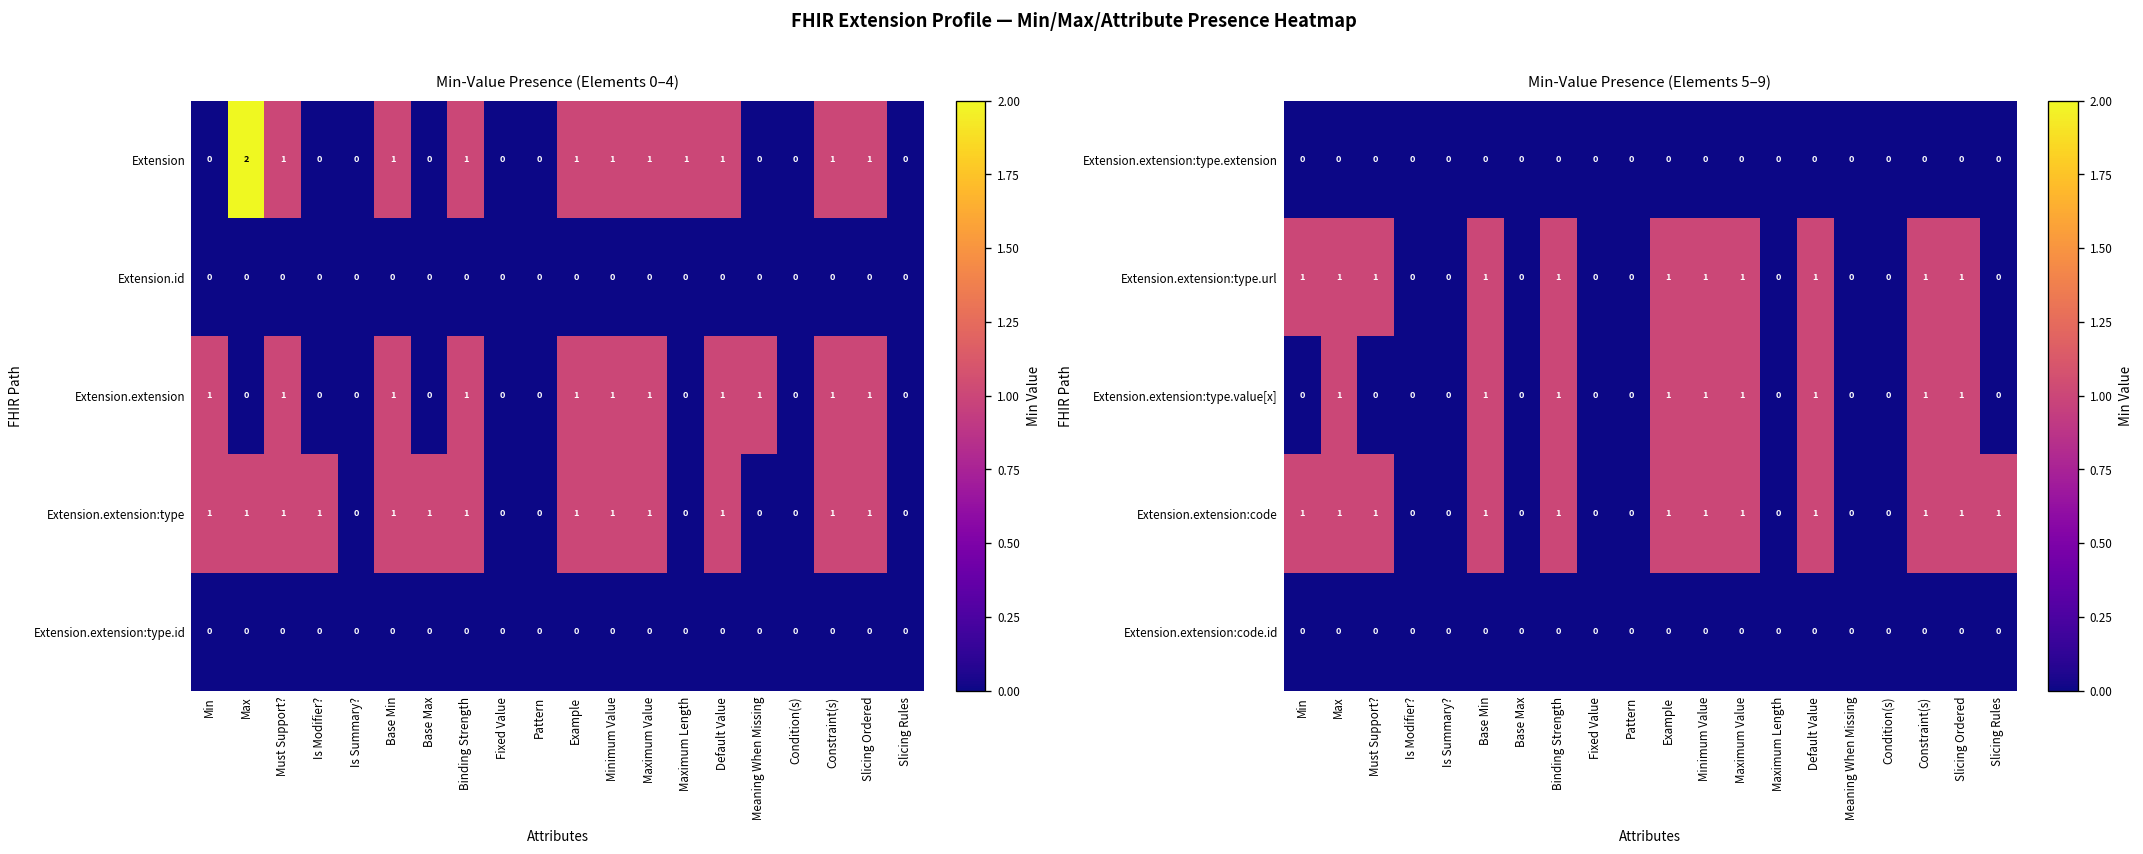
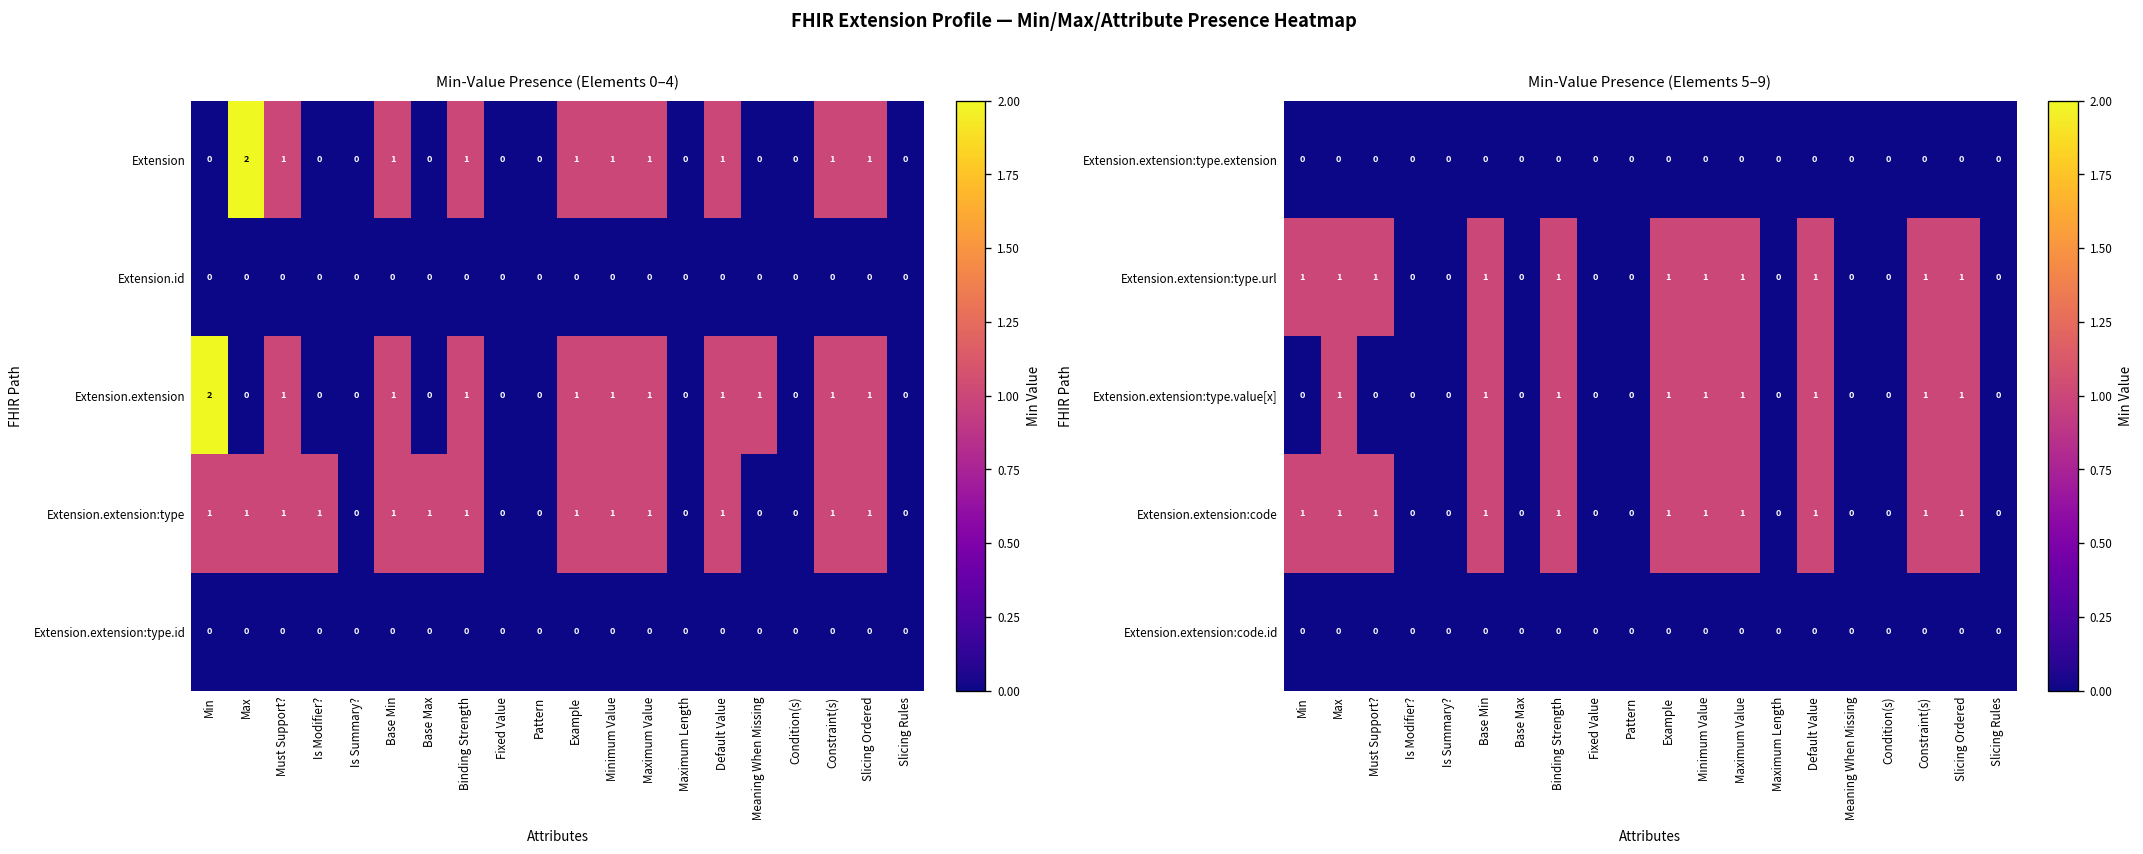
Min-Value Presence (Elements 0–4), Extension, Maximum Length: 1 -> 0
Min-Value Presence (Elements 0–4), Extension.extension, Min: 1 -> 2
Min-Value Presence (Elements 5–9), Extension.extension:code, Slicing Rules: 1 -> 0
